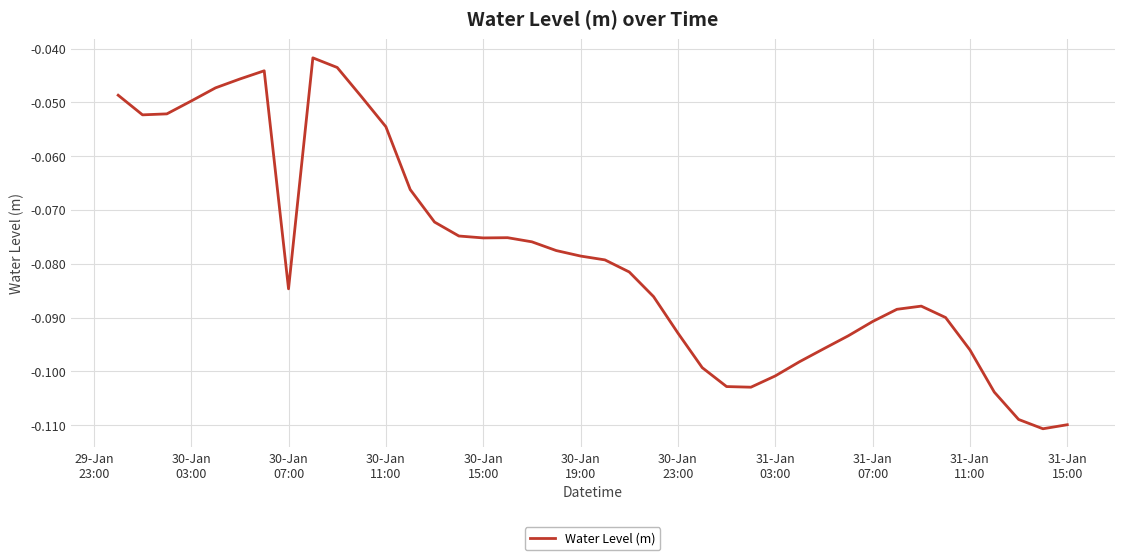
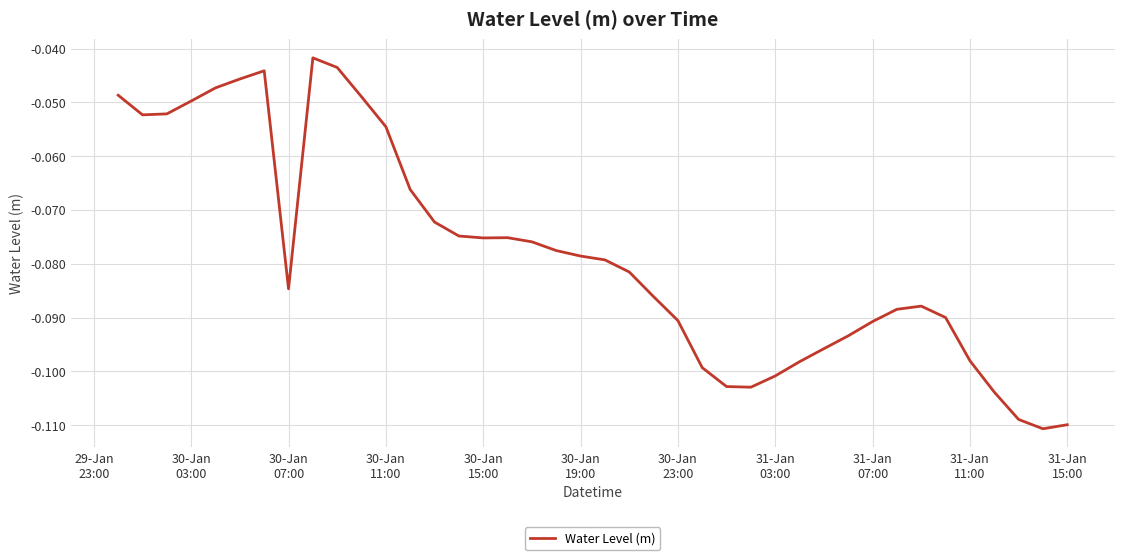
30-Jan 23:00: -0.093 -> -0.091
31-Jan 11:00: -0.096 -> -0.098
